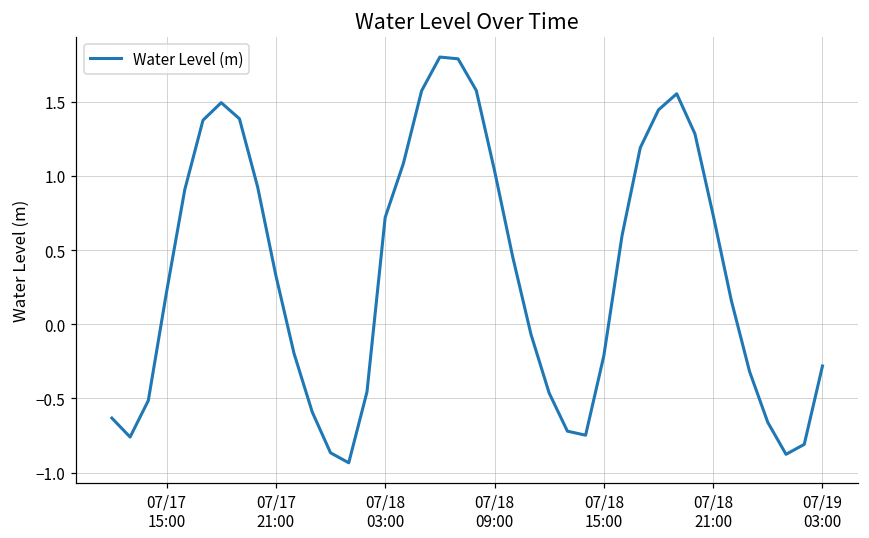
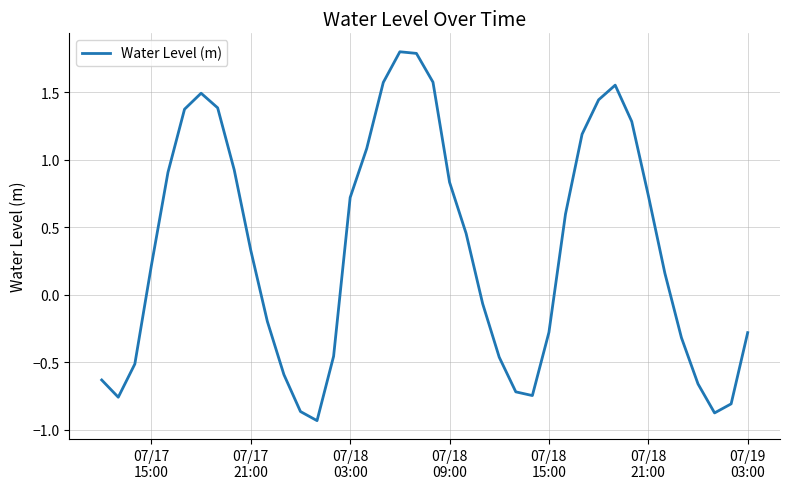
07/18 09:00: 1.04 -> 0.83
07/18 15:00: -0.21 -> -0.28
